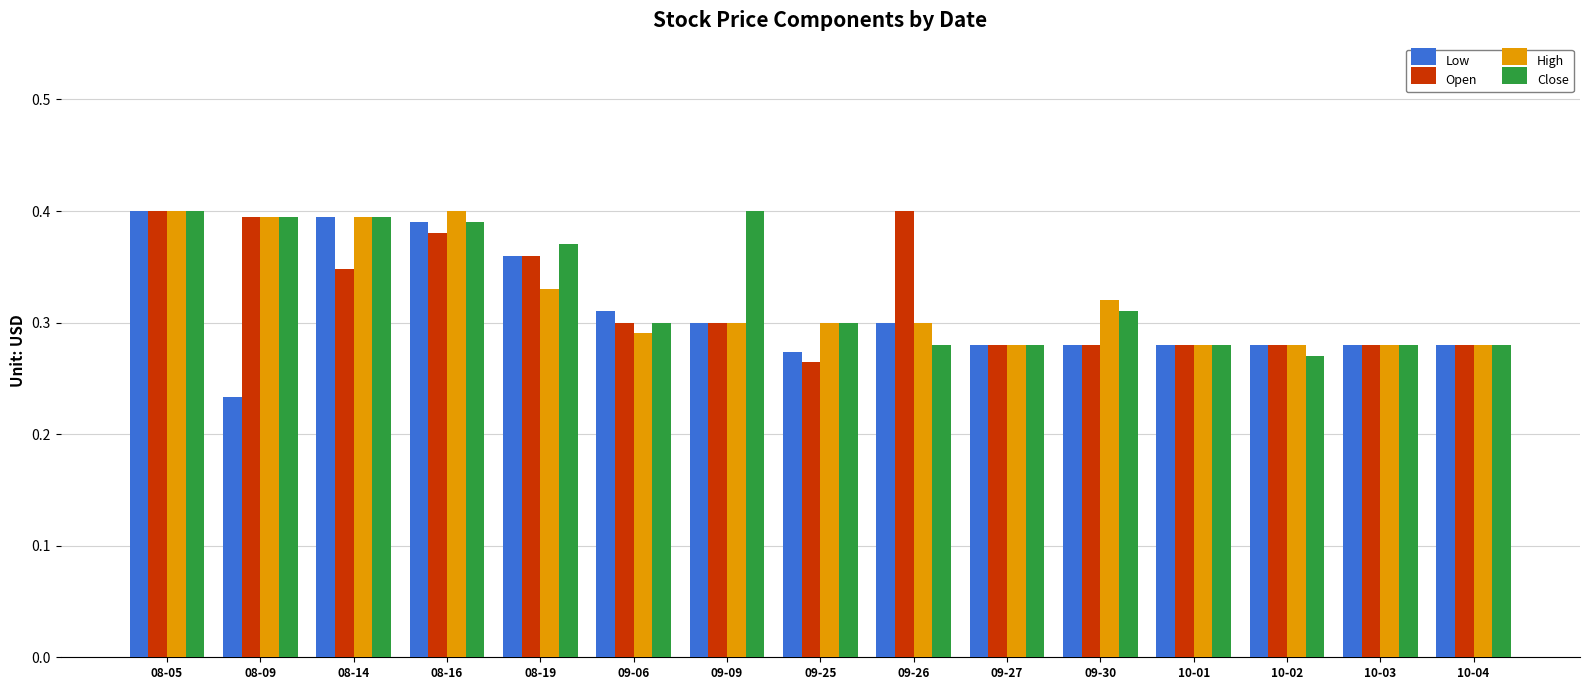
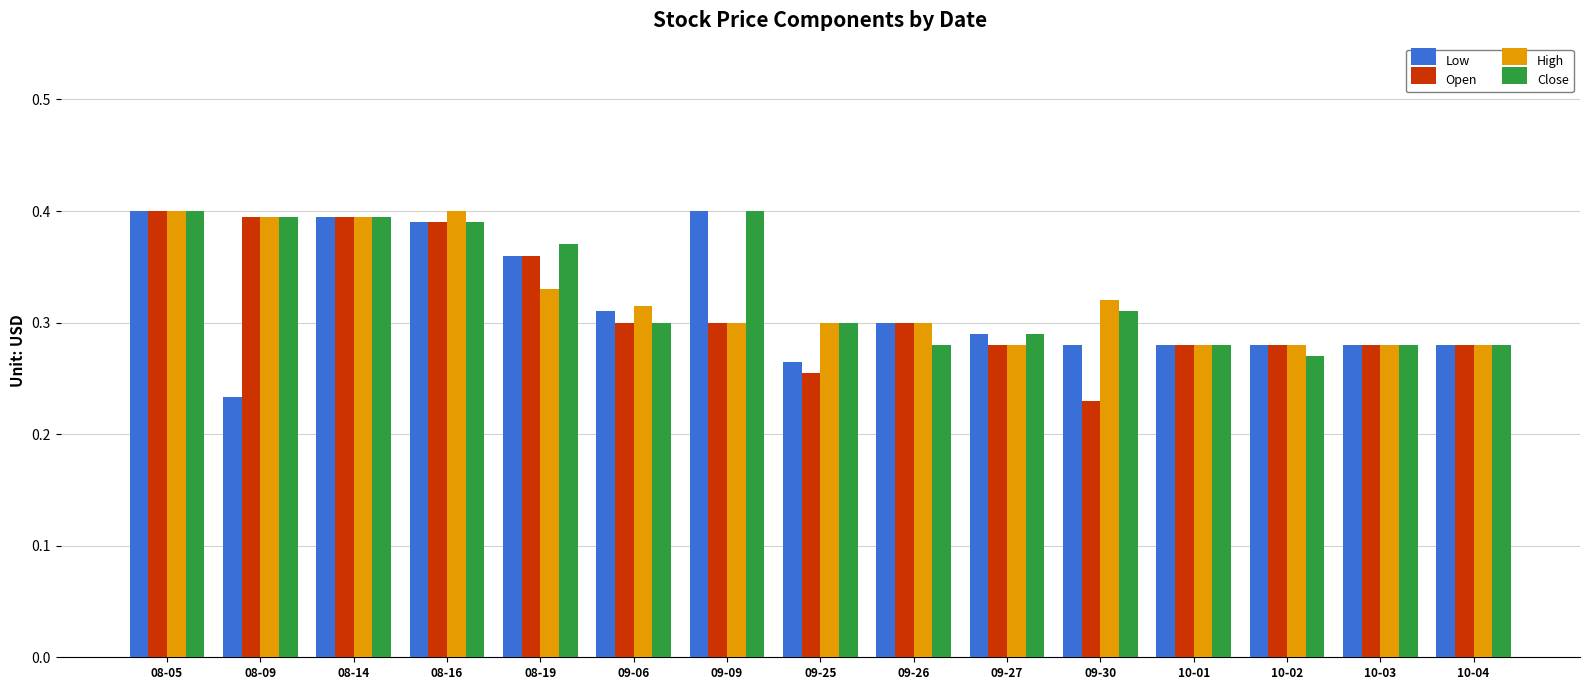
Open, 08-14: 0.348 -> 0.395
Open, 08-16: 0.38 -> 0.39
High, 09-06: 0.291 -> 0.315
Low, 09-09: 0.3 -> 0.4
Low, 09-25: 0.274 -> 0.265
Open, 09-25: 0.265 -> 0.255
Open, 09-26: 0.4 -> 0.3
Low, 09-27: 0.28 -> 0.29
Close, 09-27: 0.28 -> 0.29
Open, 09-30: 0.28 -> 0.23
